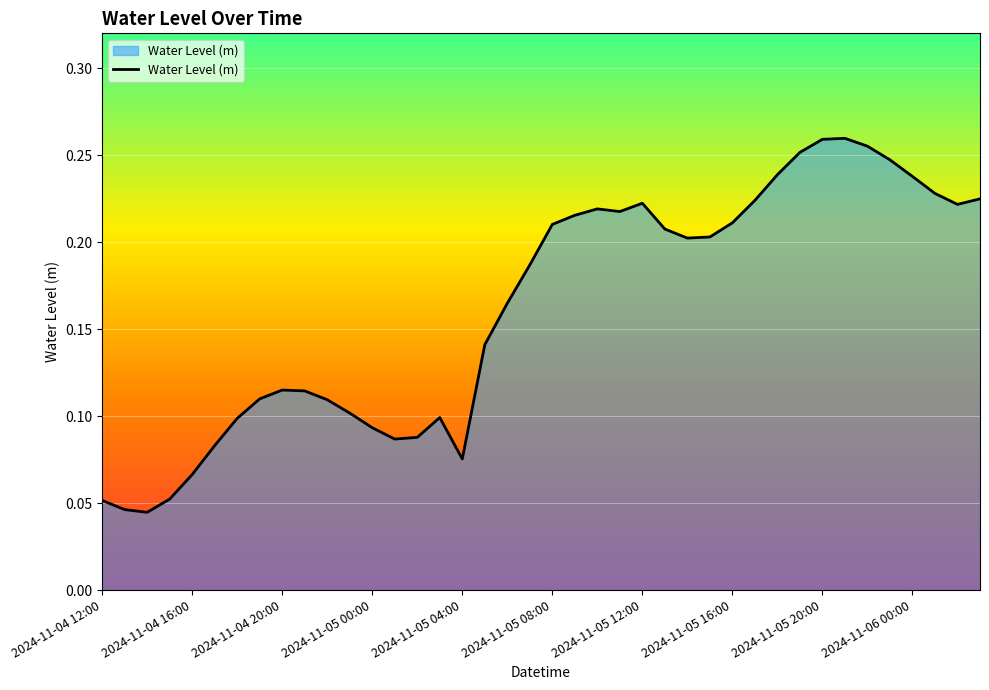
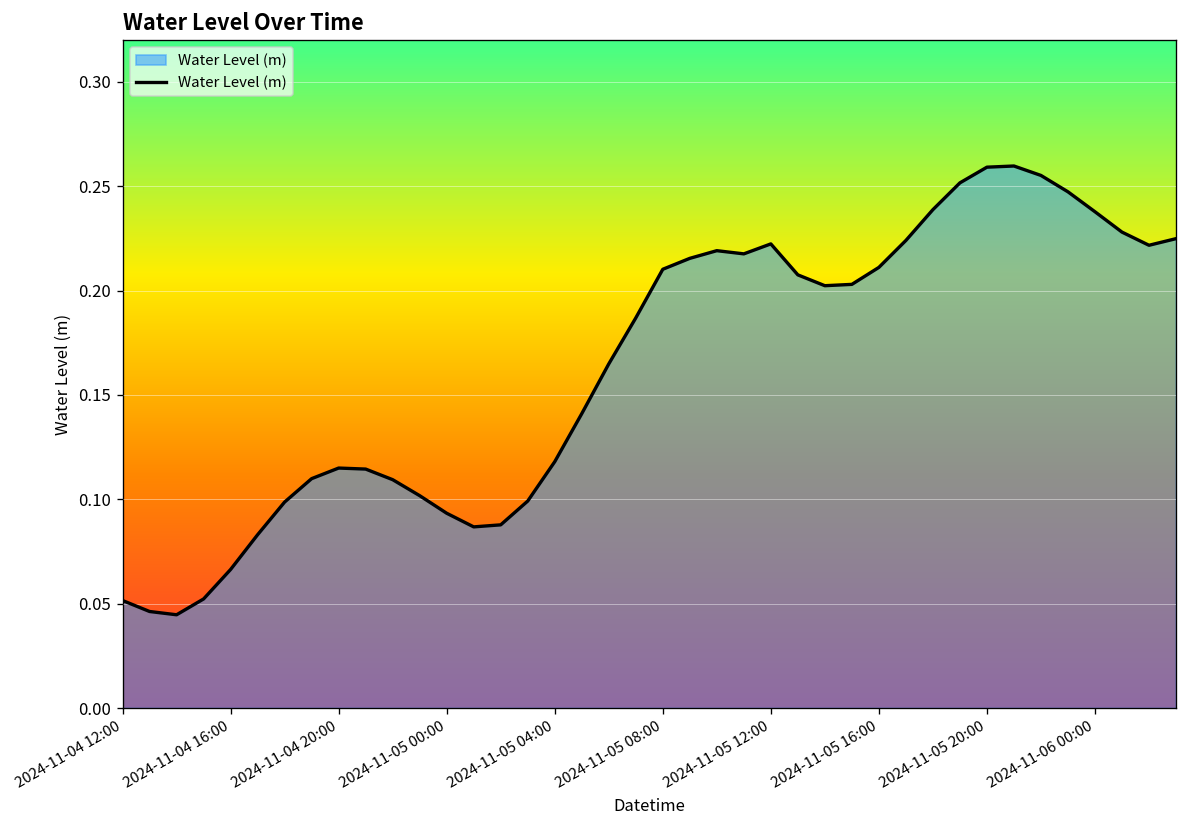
2024-11-05 04:00: 0.075 -> 0.118
